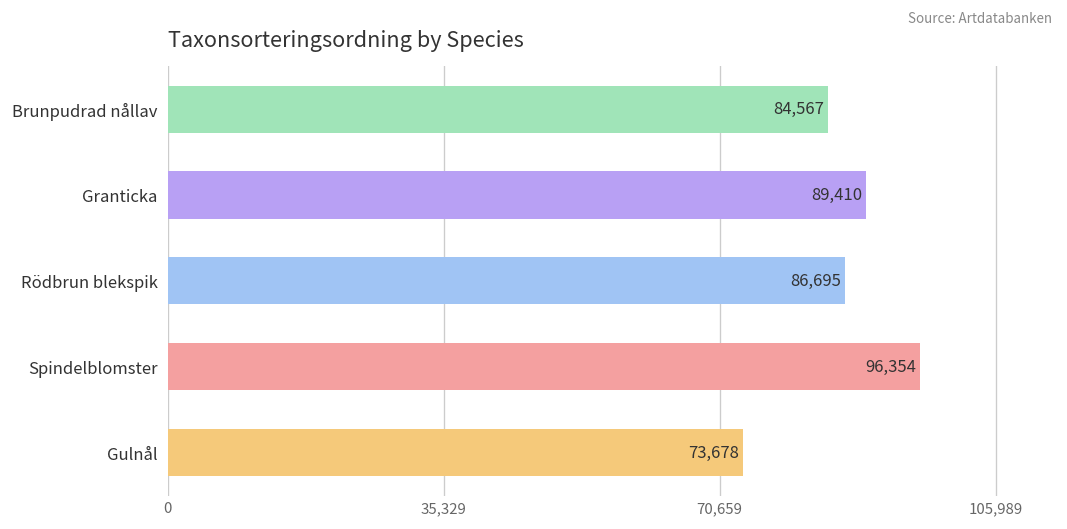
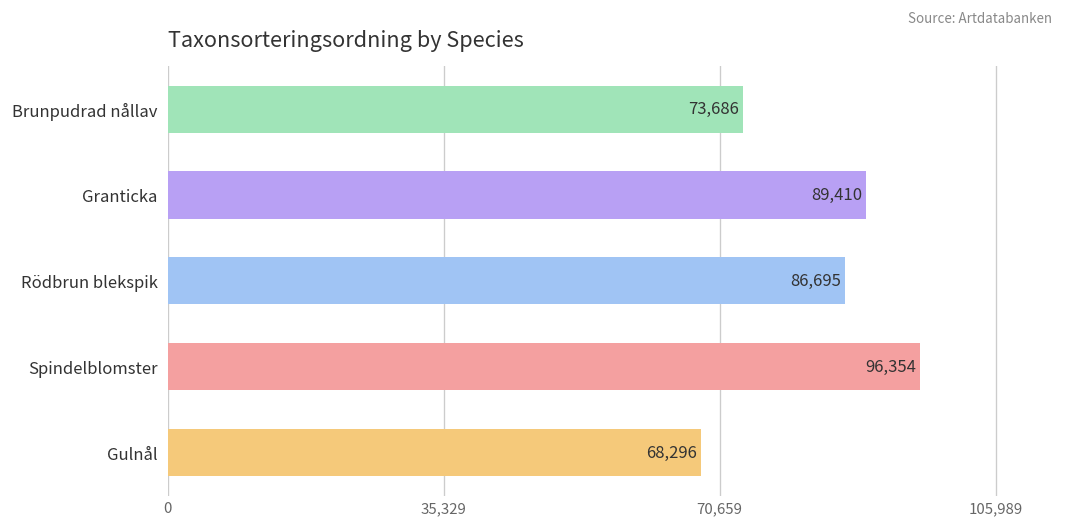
Brunpudrad nållav: 84,567 -> 73,686
Gulnål: 73,678 -> 68,296
